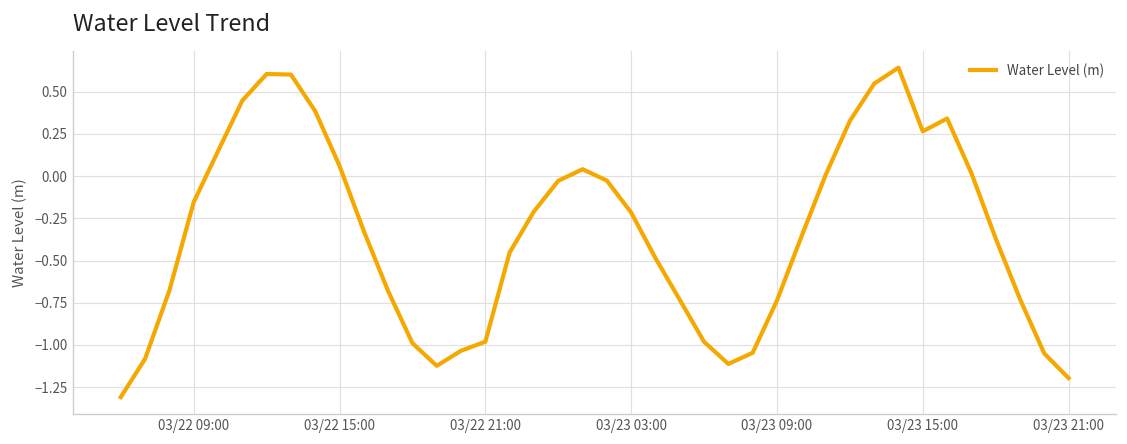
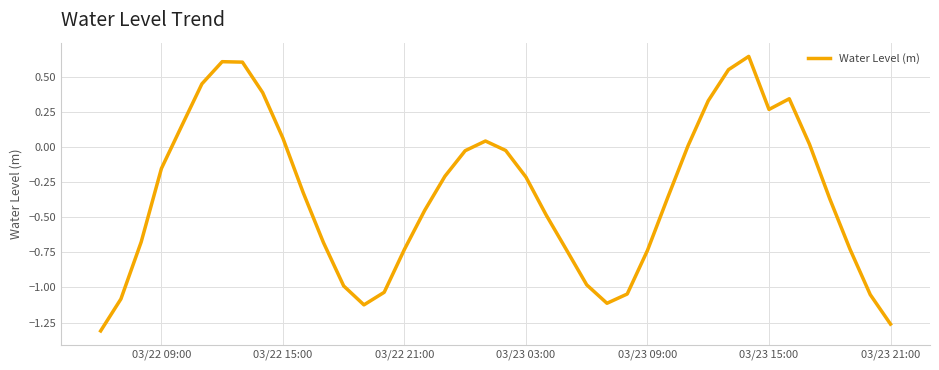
03/22 21:00: -0.98 -> -0.73
03/23 21:00: -1.20 -> -1.26
